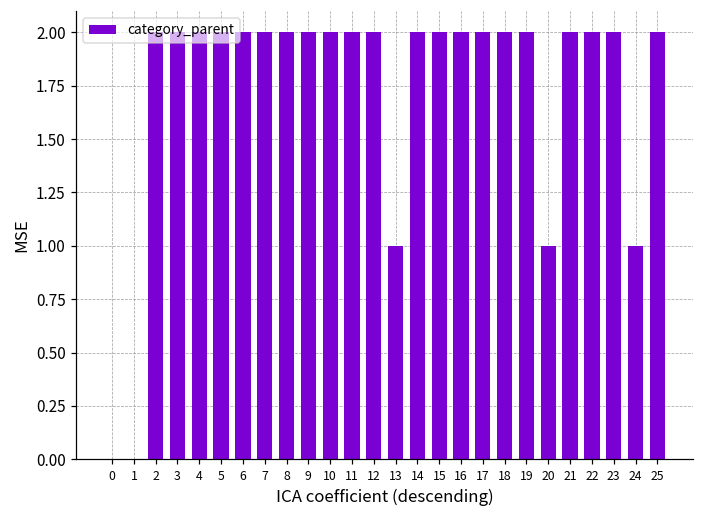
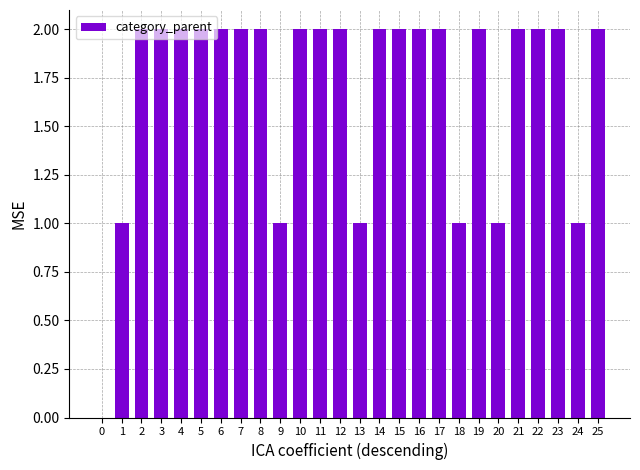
1: 0 -> 1
9: 2 -> 1
18: 2 -> 1
